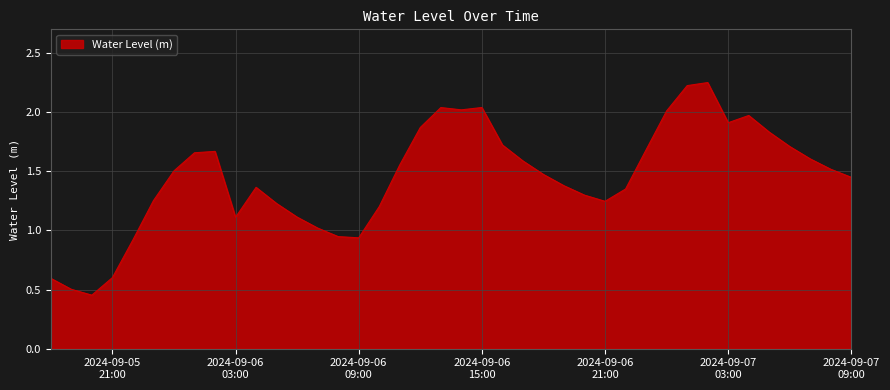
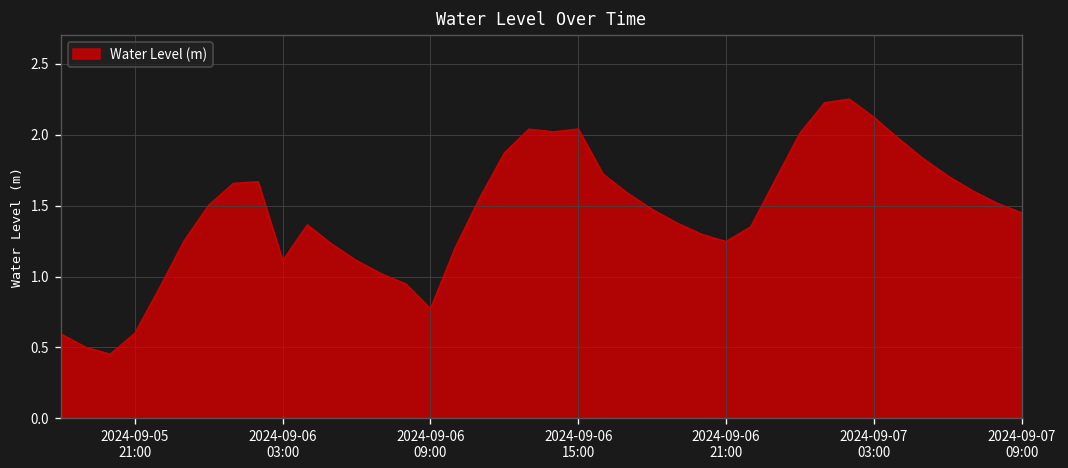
2024-09-06 09:00: 0.94 -> 0.77
2024-09-07 03:00: 1.91 -> 2.12
